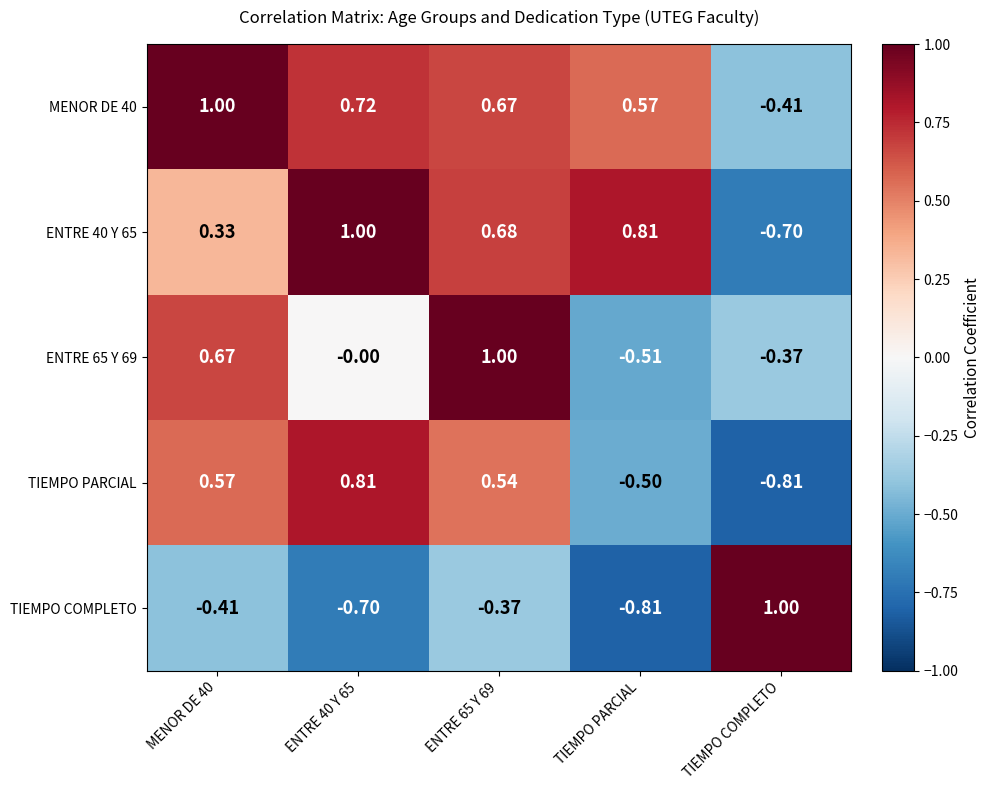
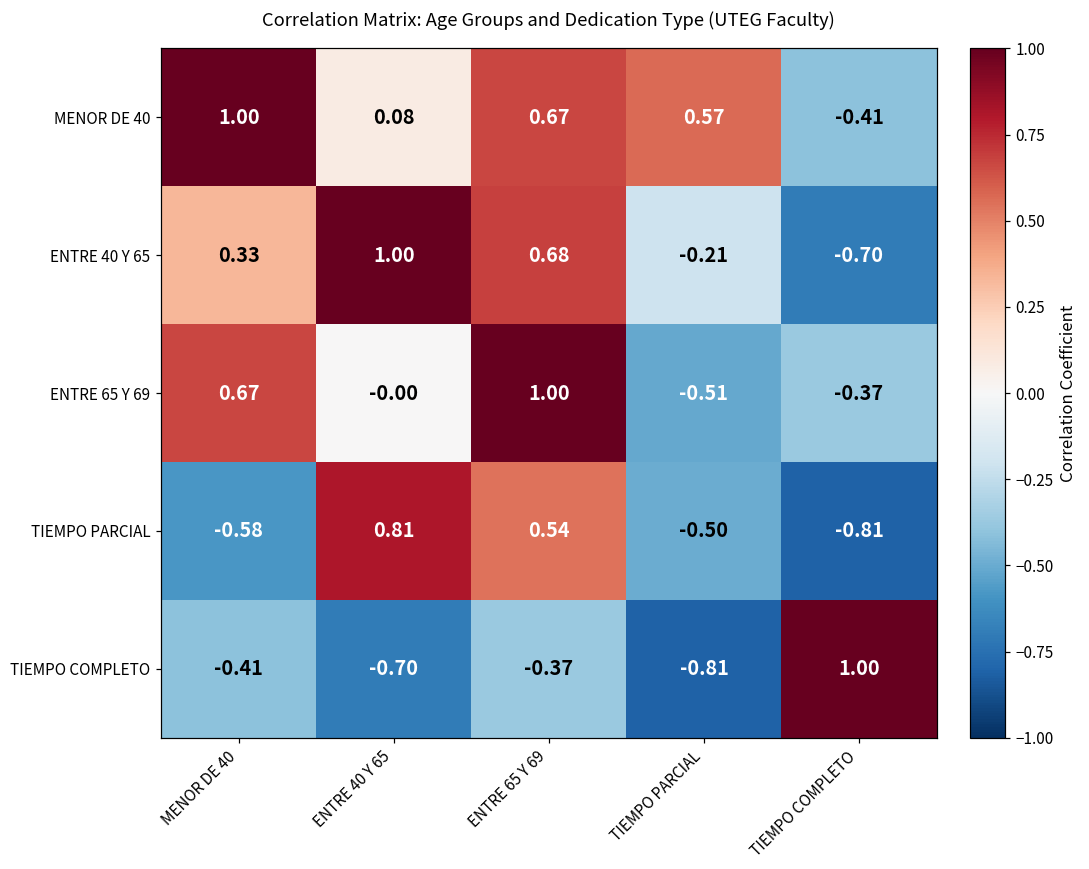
MENOR DE 40, ENTRE 40 Y 65: 0.72 -> 0.08
ENTRE 40 Y 65, TIEMPO PARCIAL: 0.81 -> -0.21
TIEMPO PARCIAL, MENOR DE 40: 0.57 -> -0.58
